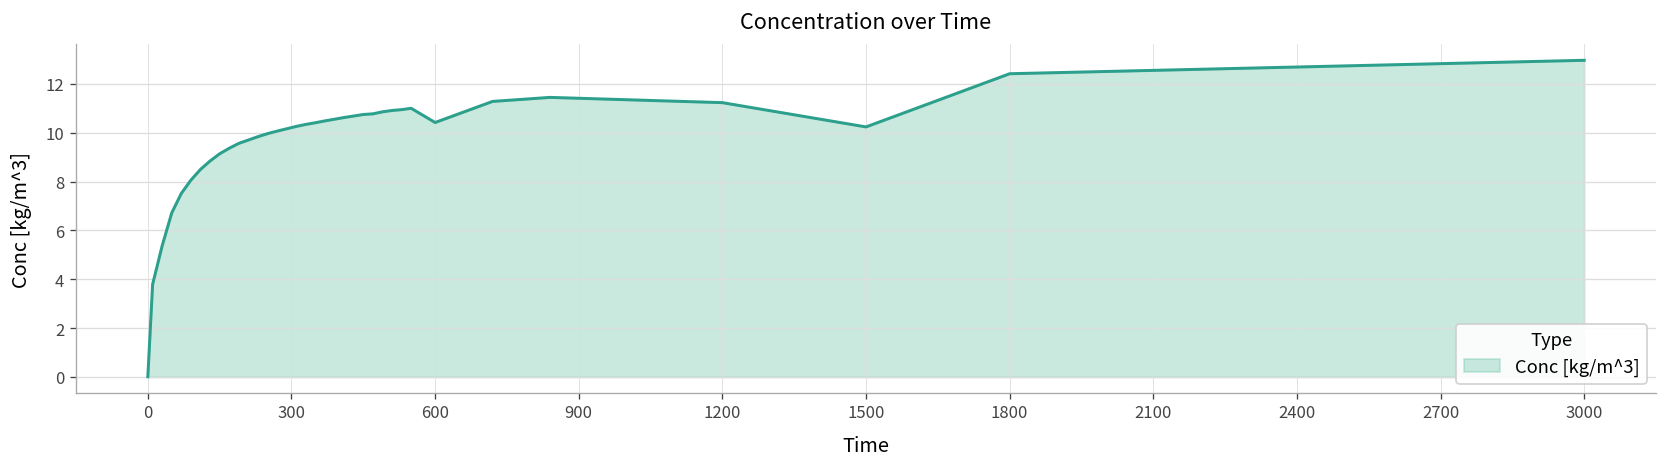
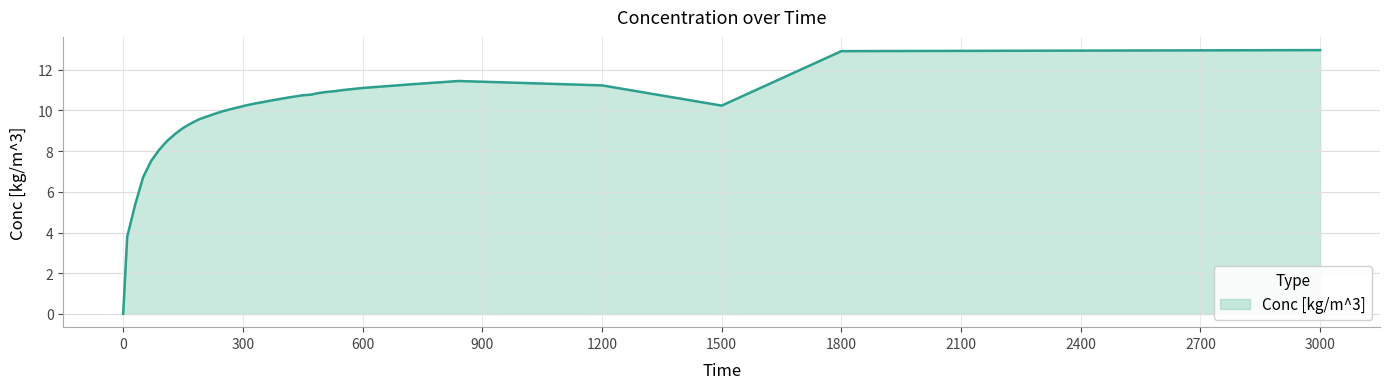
600: 10.4 -> 11.1
1800: 12.4 -> 12.9
